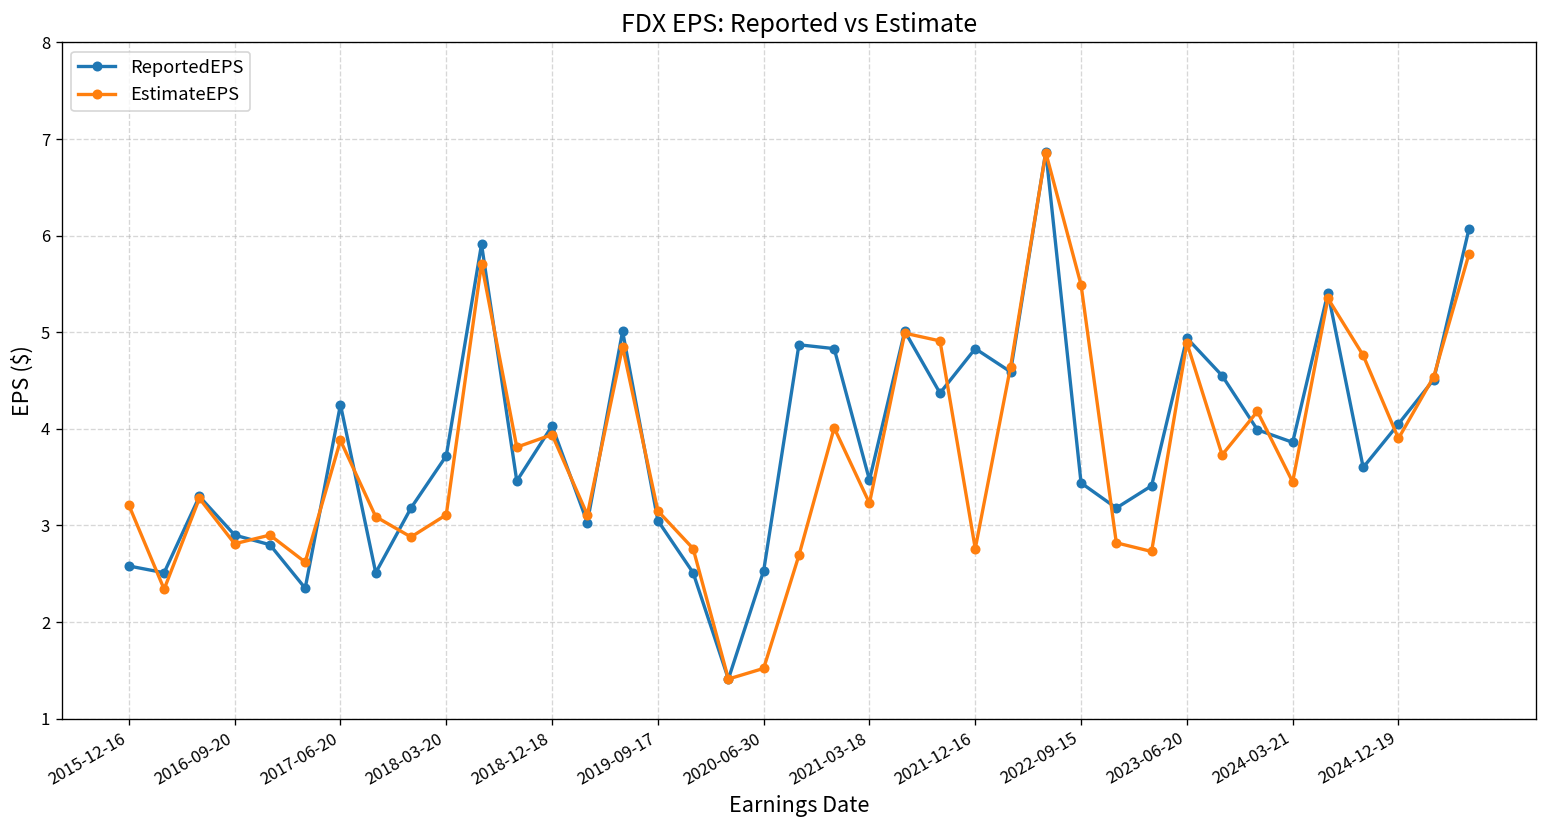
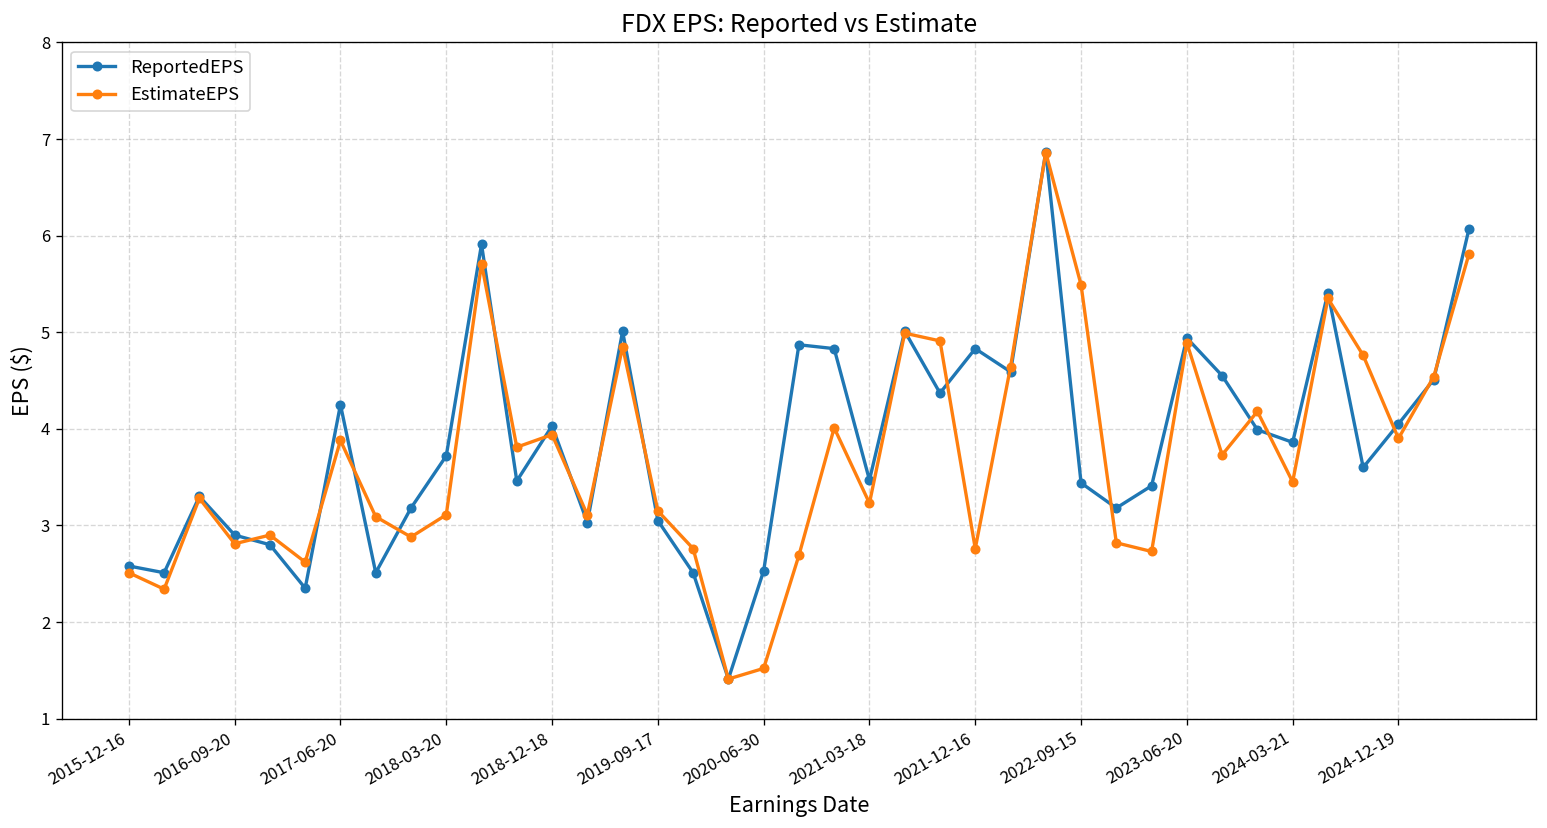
EstimateEPS, 2015-12-16: 3.2 -> 2.5
